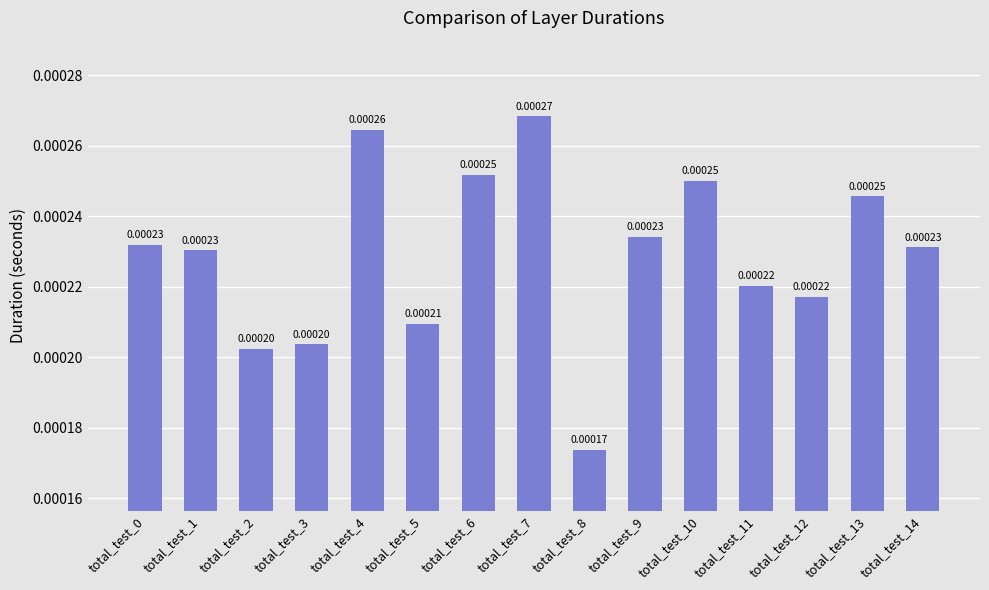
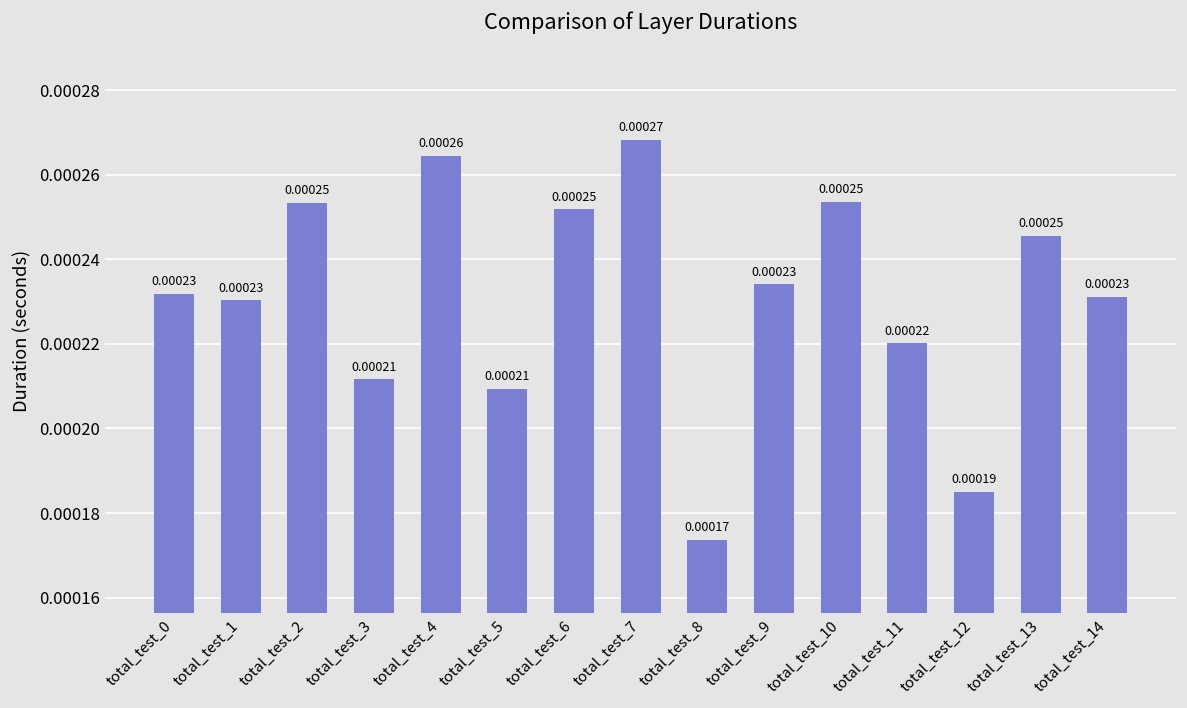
total_test_2: 0.00020 -> 0.00025
total_test_3: 0.00020 -> 0.00021
total_test_10: 0.000250 -> 0.000254
total_test_12: 0.00022 -> 0.00019
